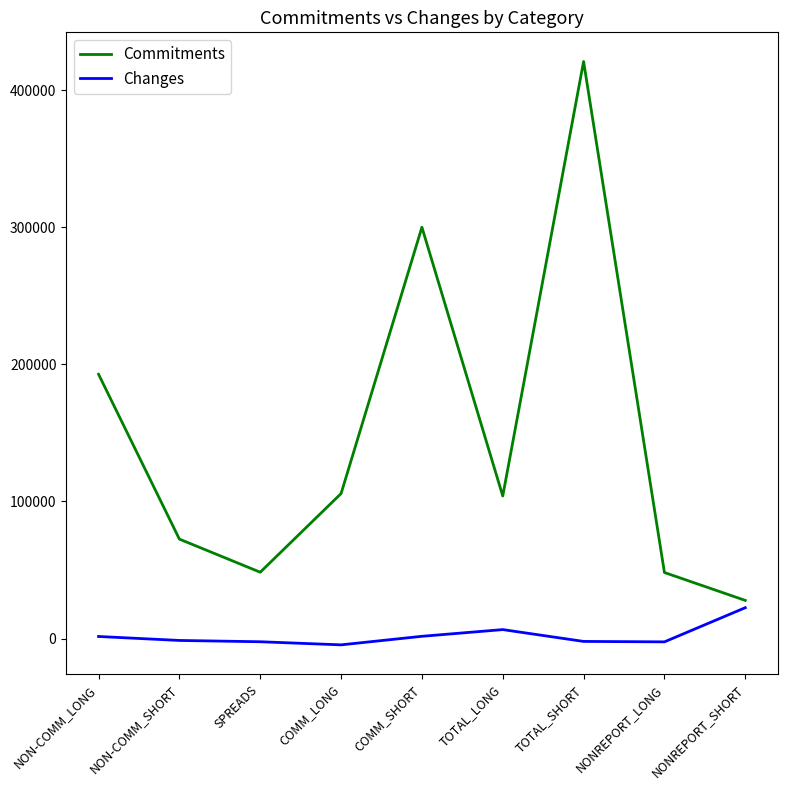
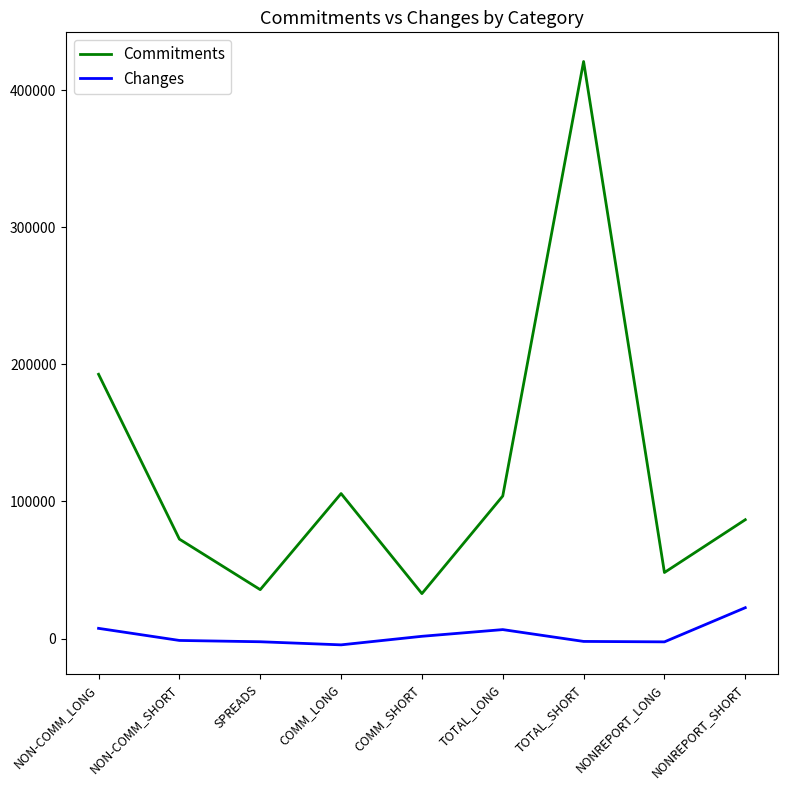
Changes, NON-COMM_LONG: 1000 -> 7000
Commitments, SPREADS: 48000 -> 36000
Commitments, COMM_SHORT: 300000 -> 33000
Commitments, NONREPORT_SHORT: 28000 -> 87000
